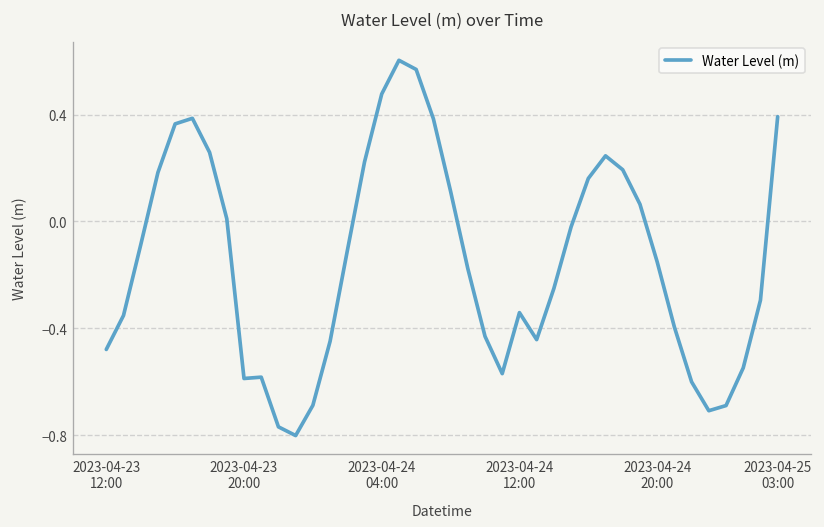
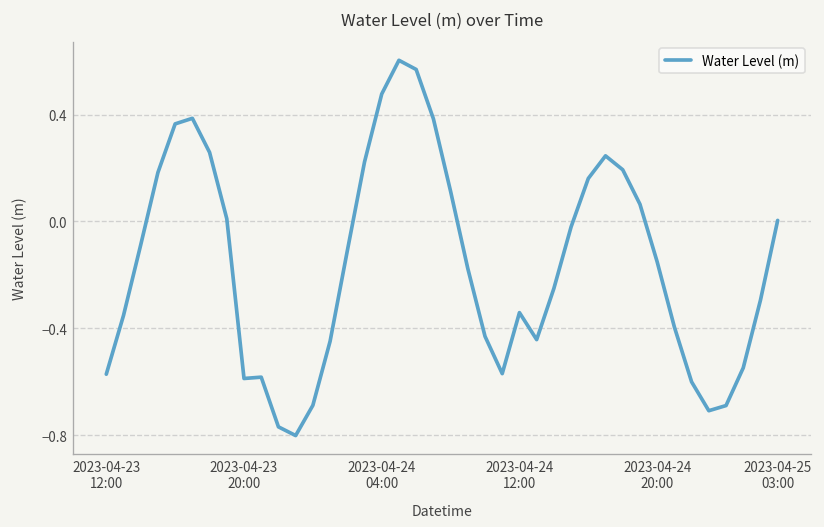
2023-04-23 12:00: -0.48 -> -0.57
2023-04-25 03:00: 0.39 -> 0.00
